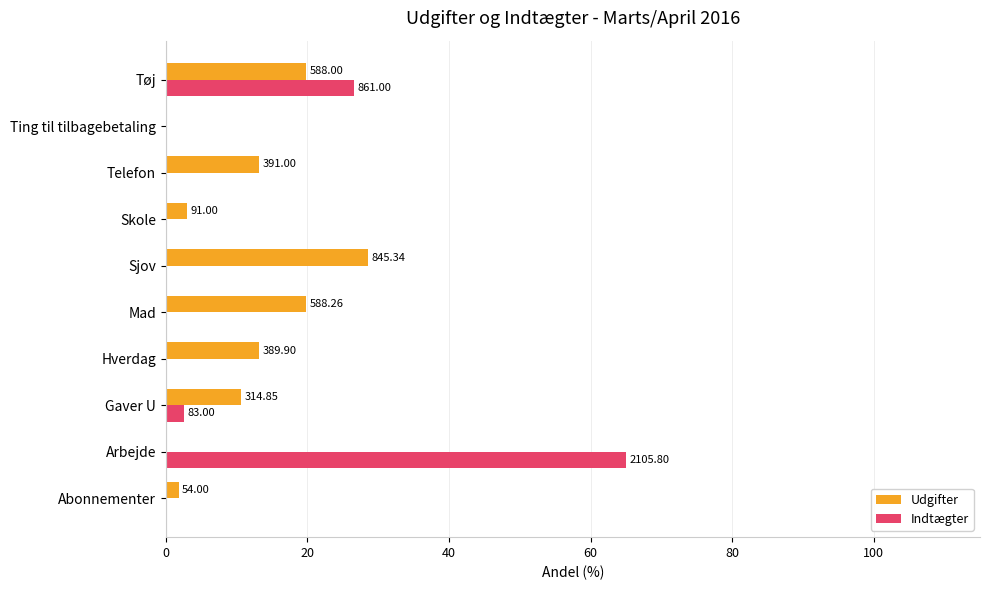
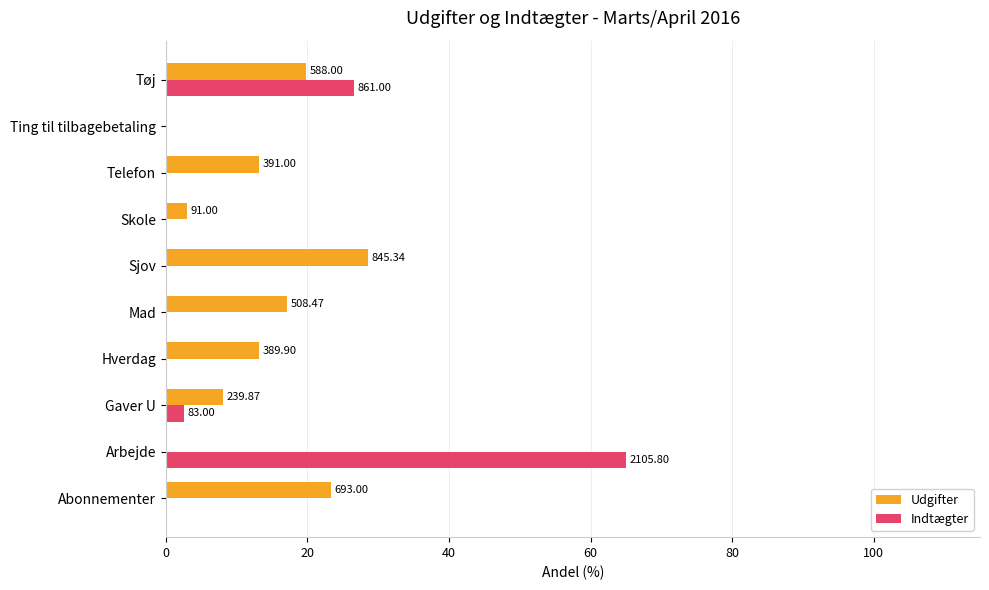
Udgifter, Mad: 588.26 -> 508.47
Udgifter, Gaver U: 314.85 -> 239.87
Udgifter, Abonnementer: 54.00 -> 693.00
